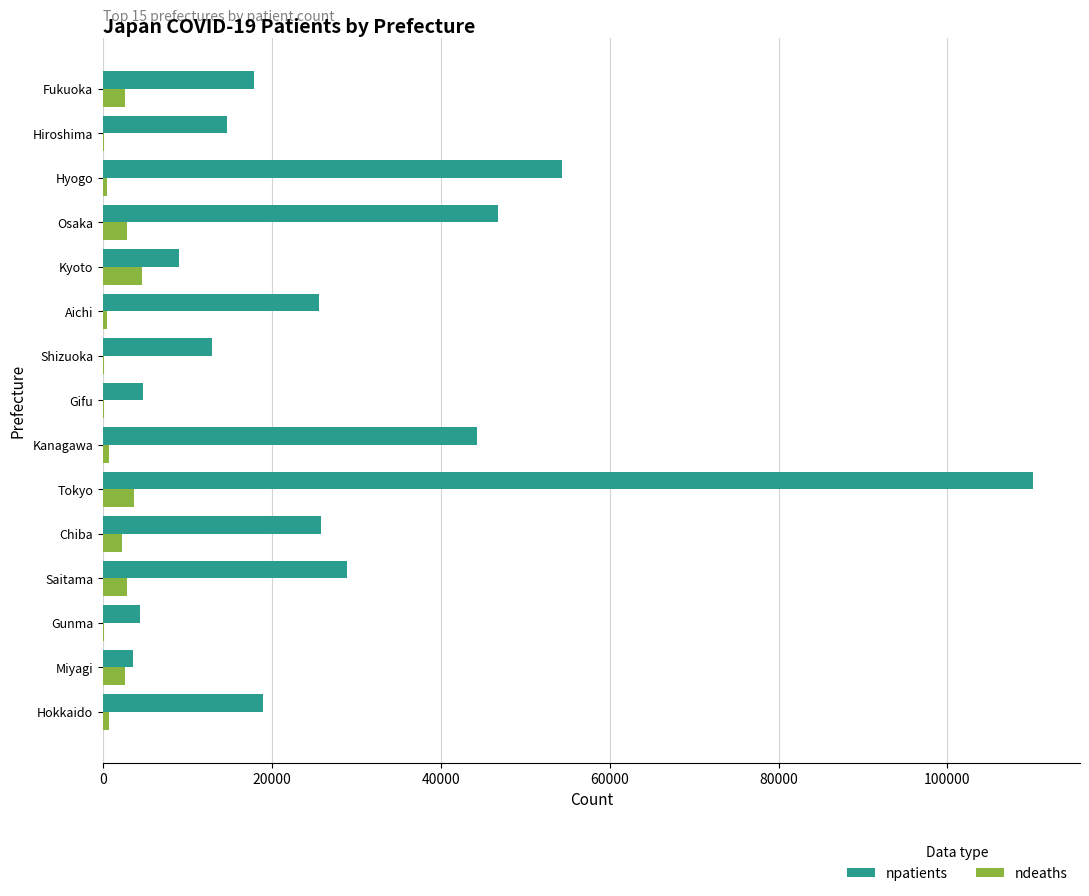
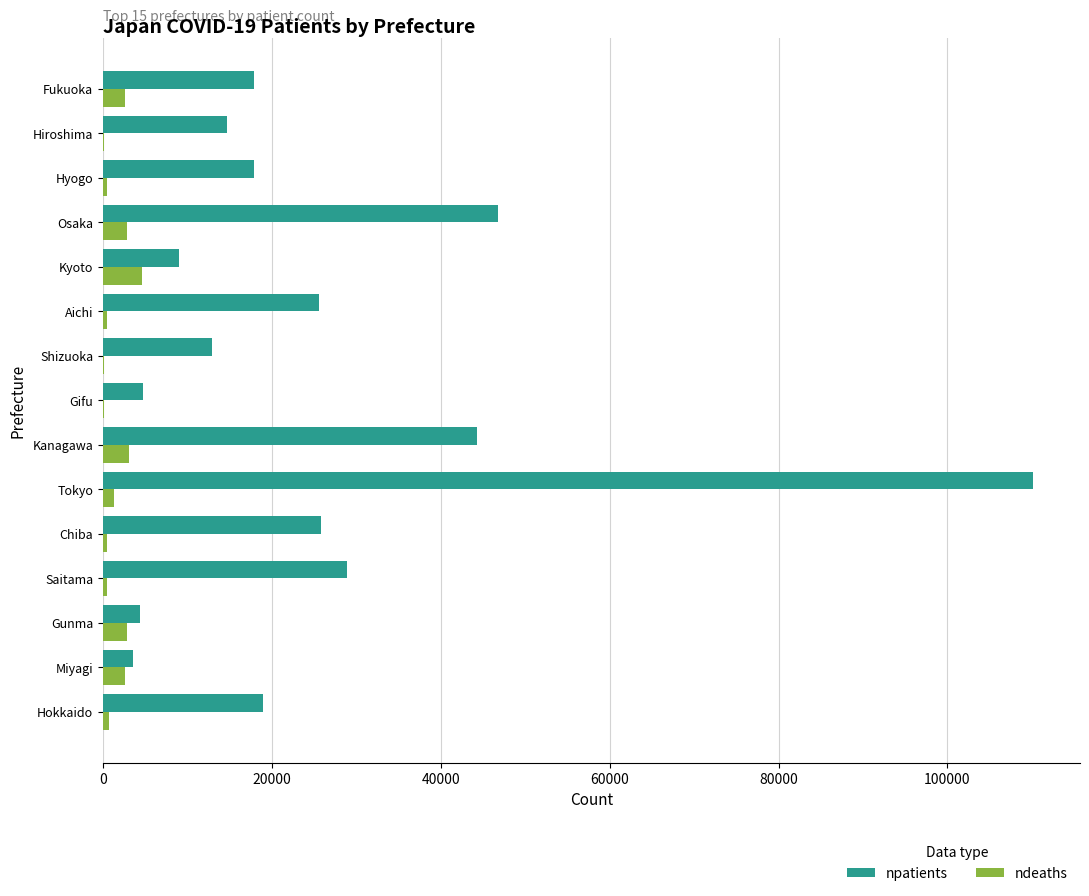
npatients, Hyogo: 54000 -> 18000
ndeaths, Kanagawa: 1000 -> 3000
ndeaths, Tokyo: 4000 -> 1000
ndeaths, Chiba: 2000 -> 0
ndeaths, Saitama: 3000 -> 1000
ndeaths, Gunma: 0 -> 3000
